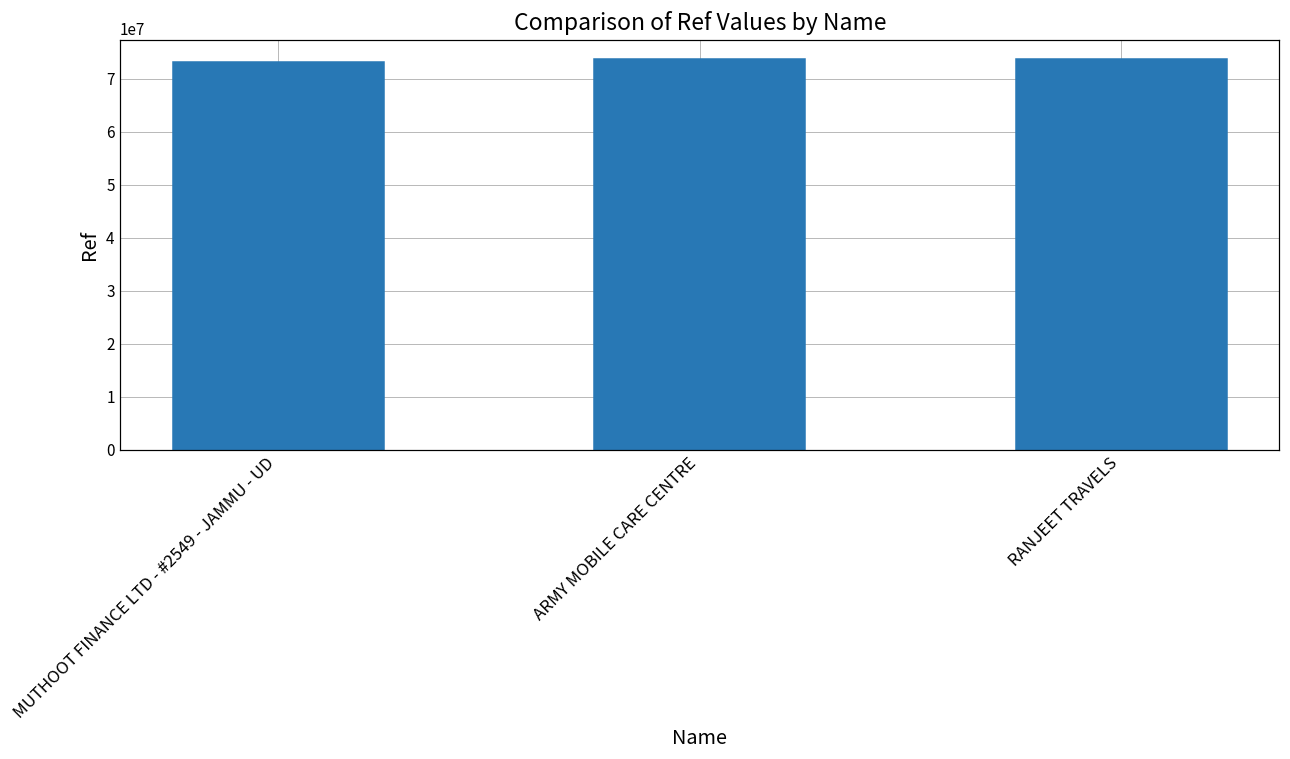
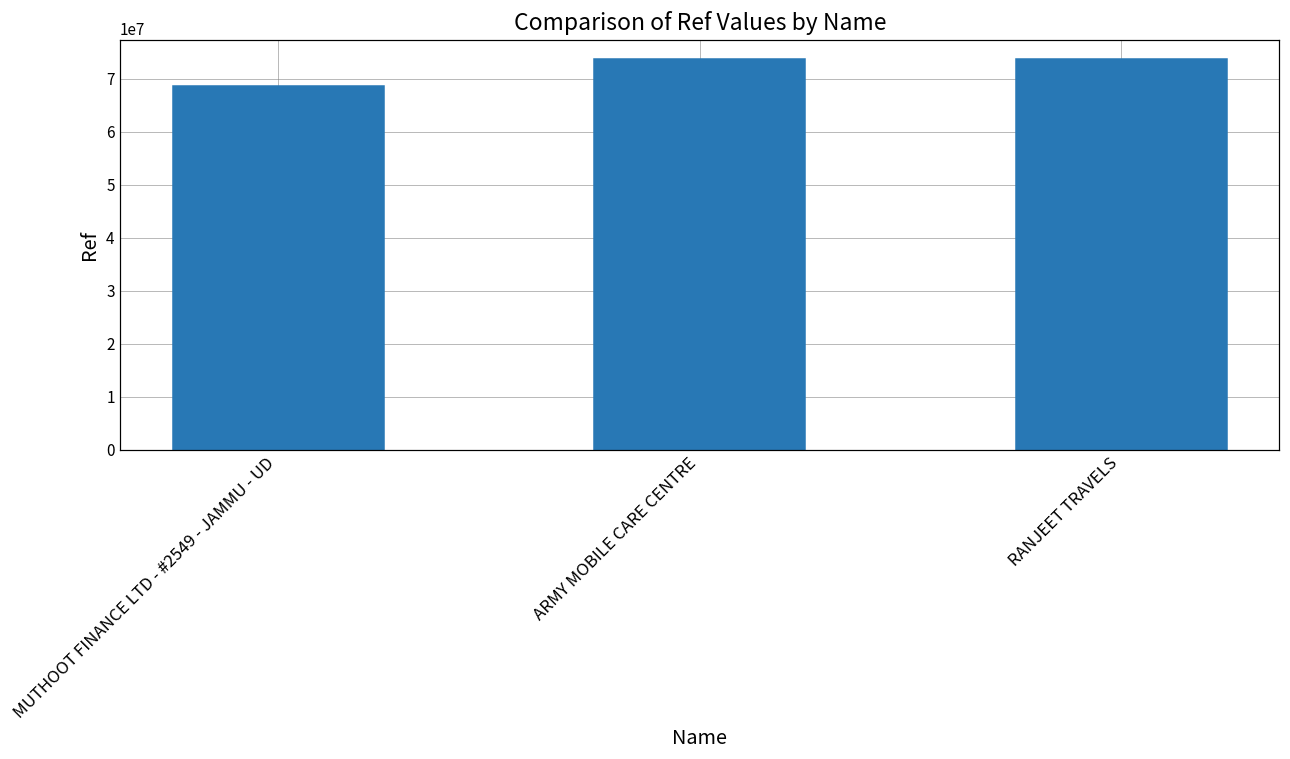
MUTHOOT FINANCE LTD - #2549 - JAMMU - UD: 73000000 -> 69000000
